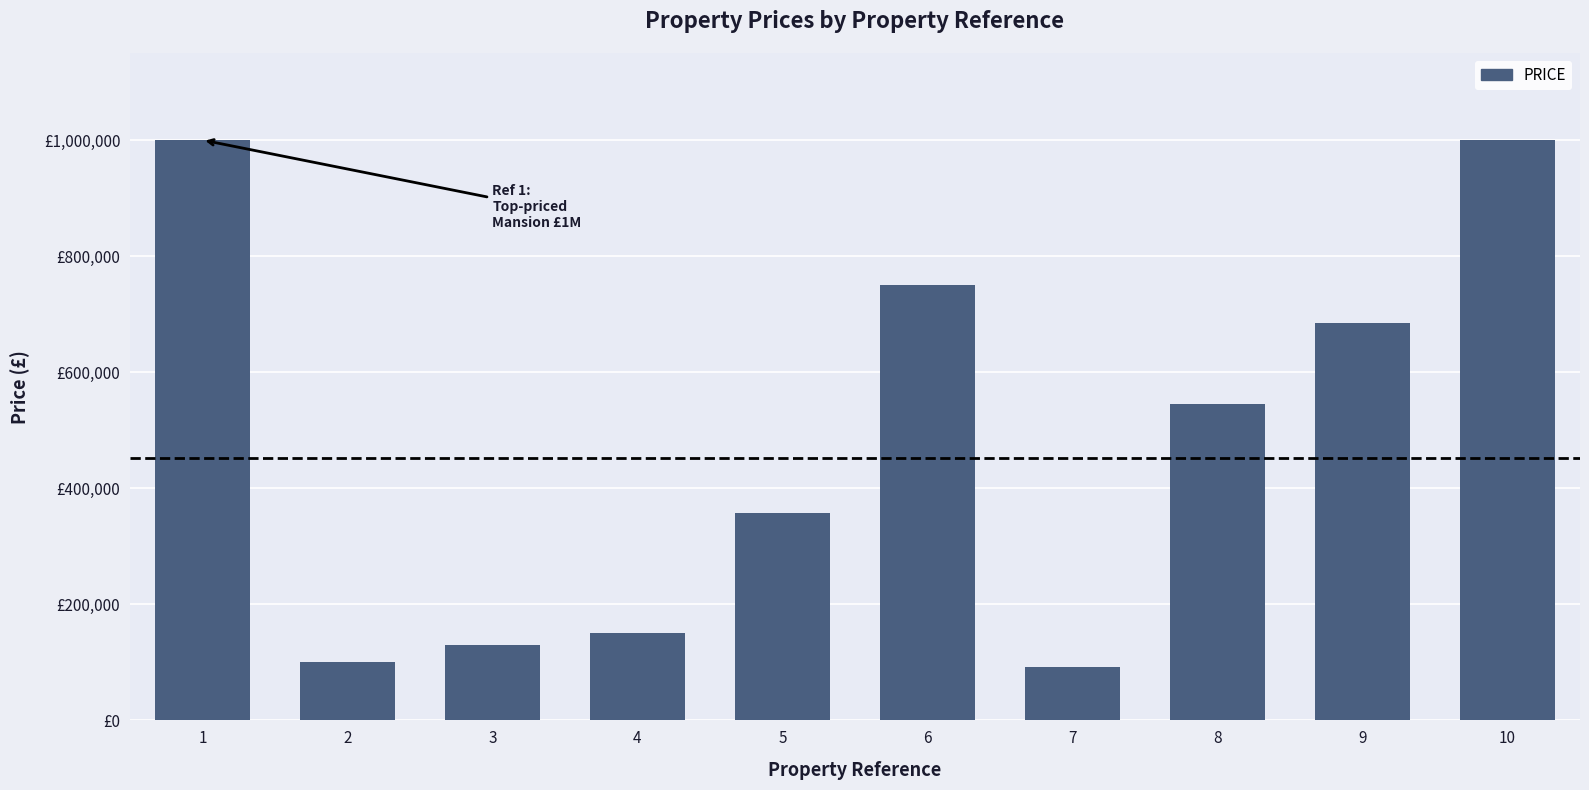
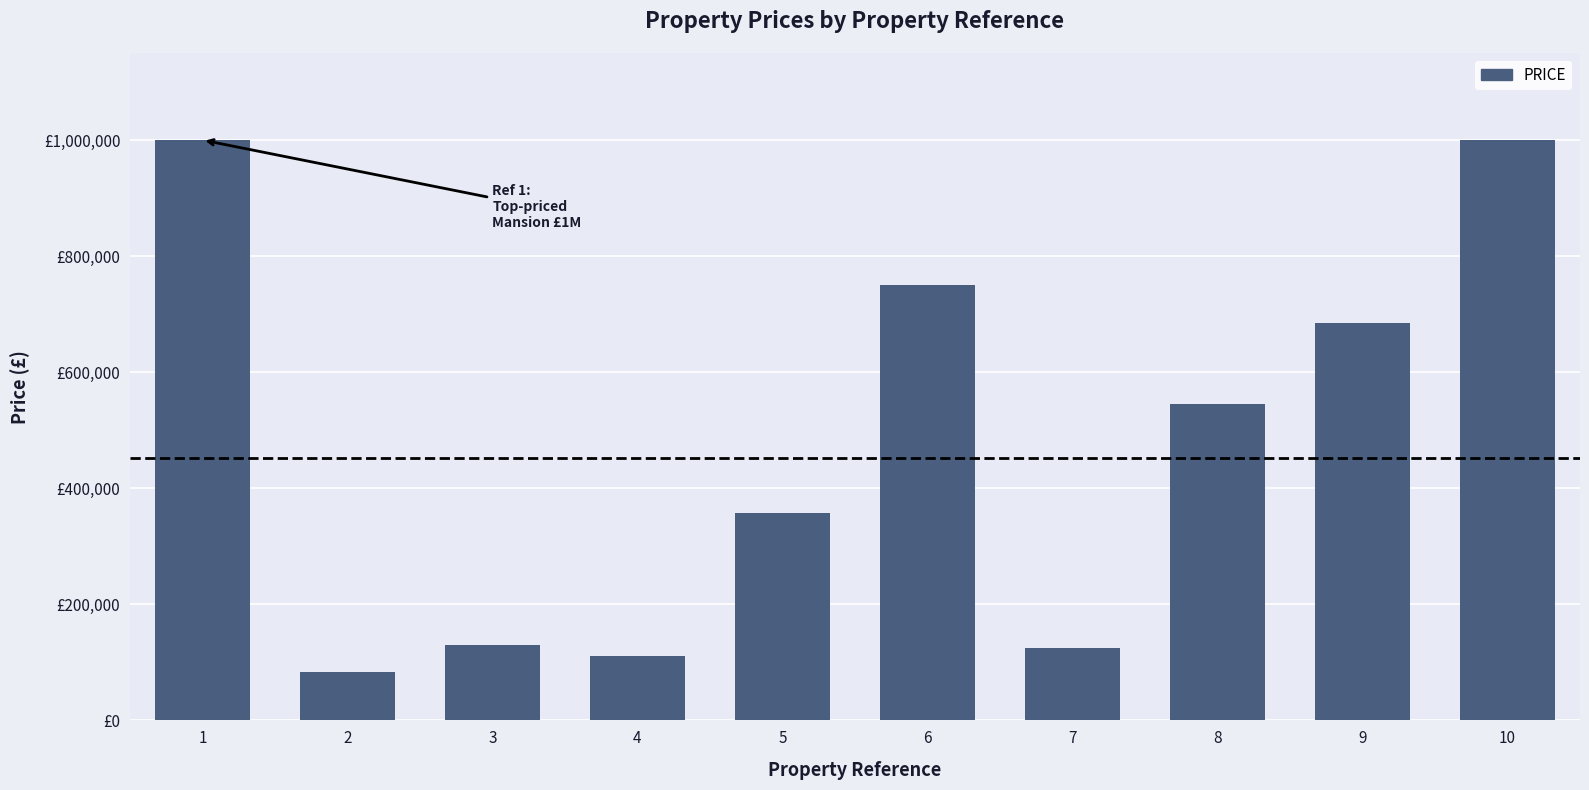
2: £100,000 -> £80,000
4: £150,000 -> £110,000
7: £90,000 -> £130,000
